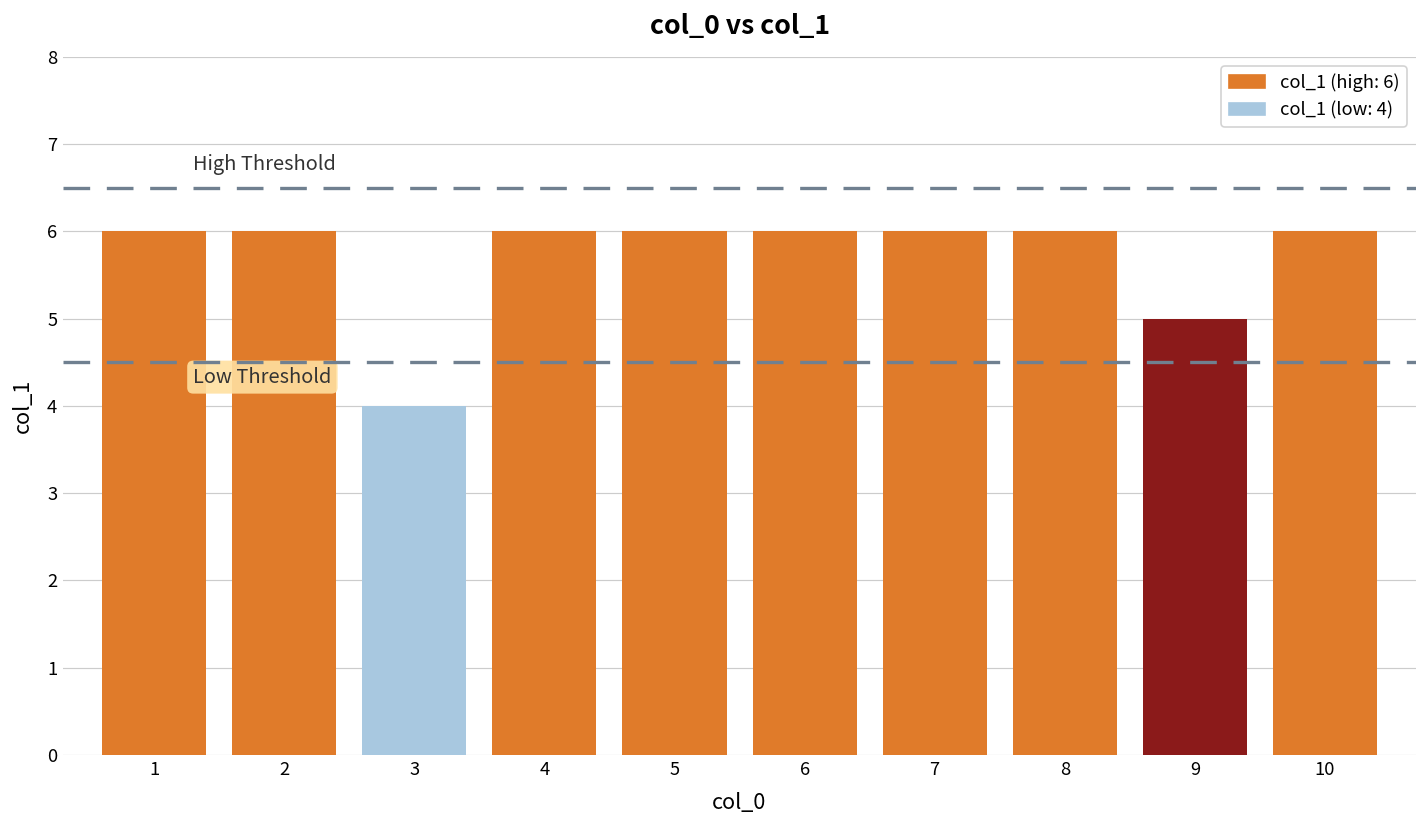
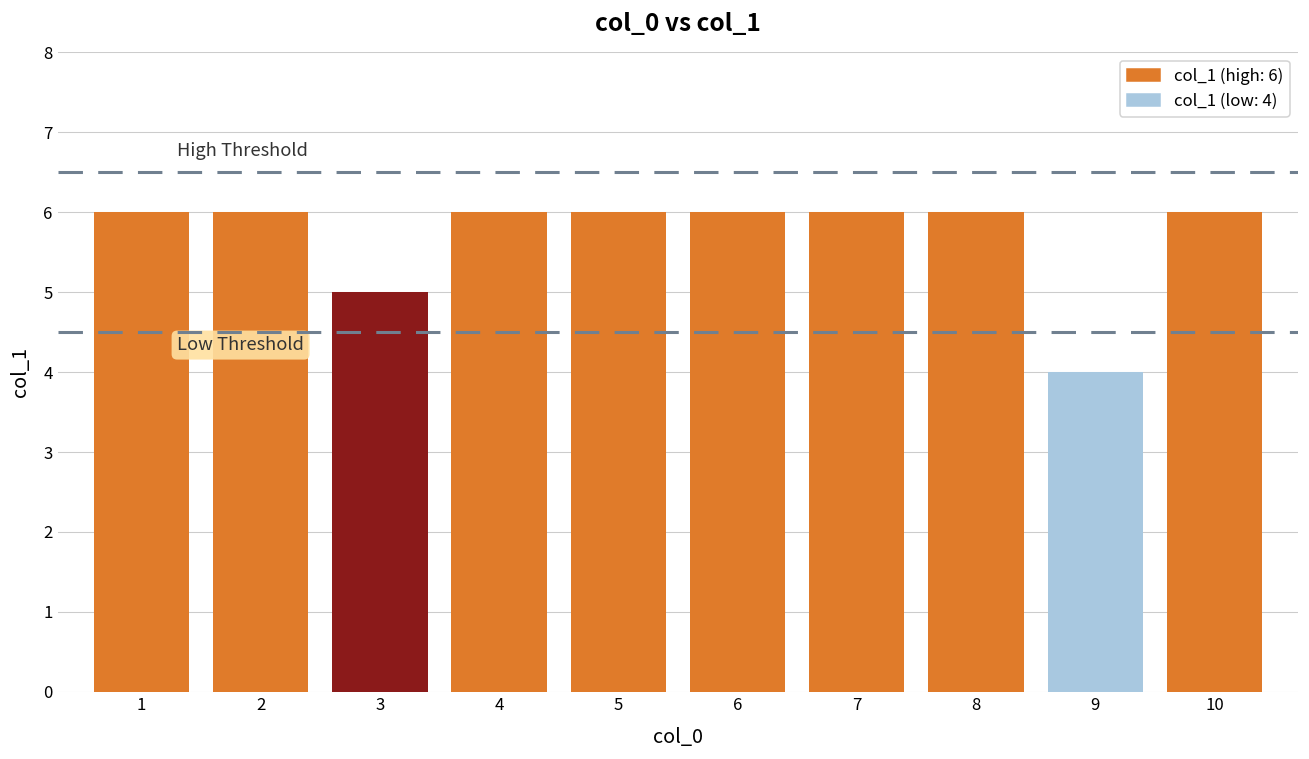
3: 4 -> 5
9: 5 -> 4
